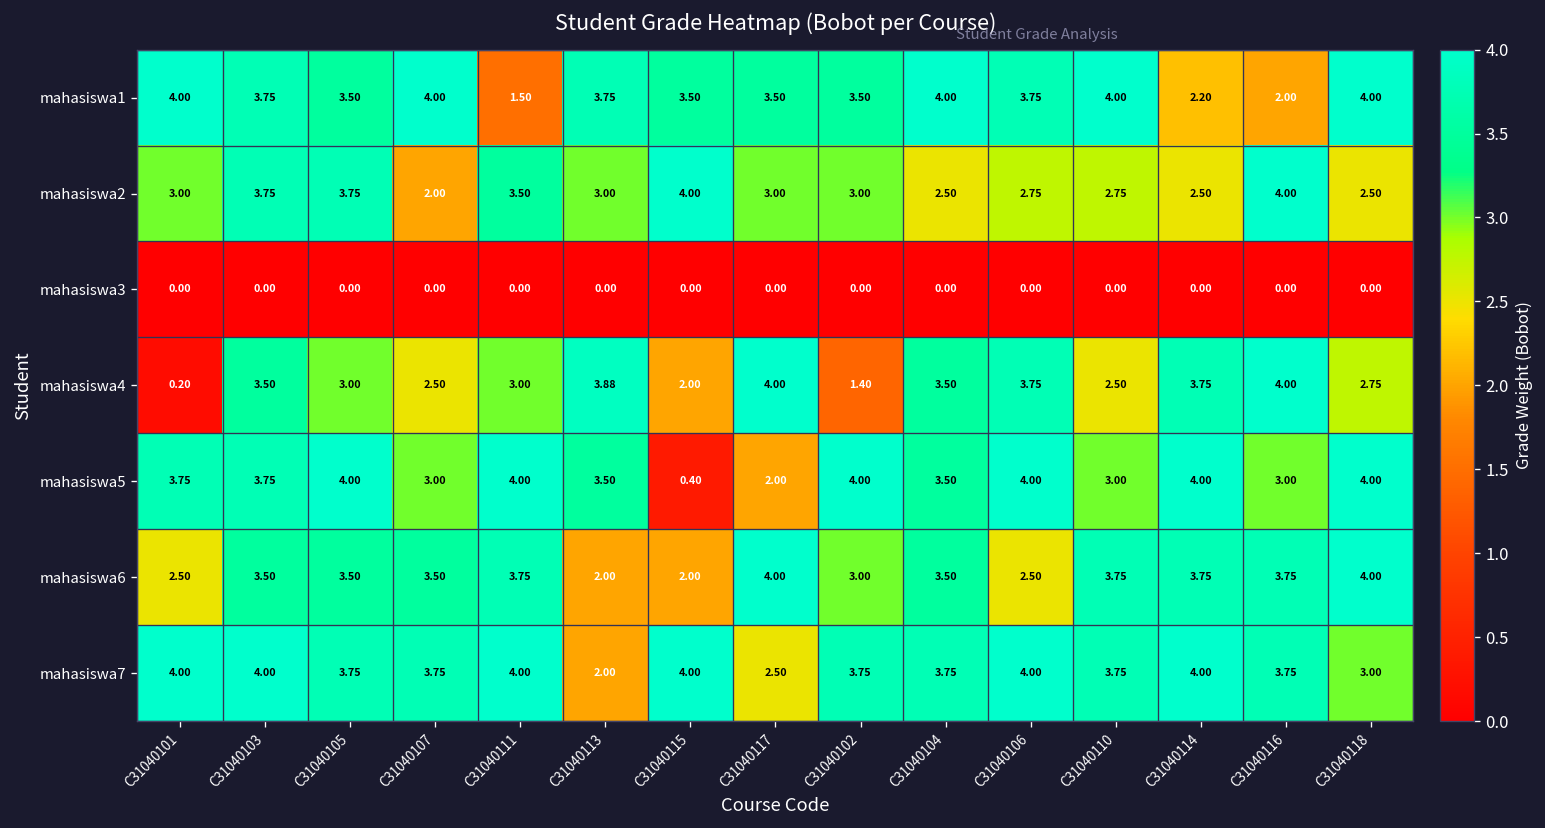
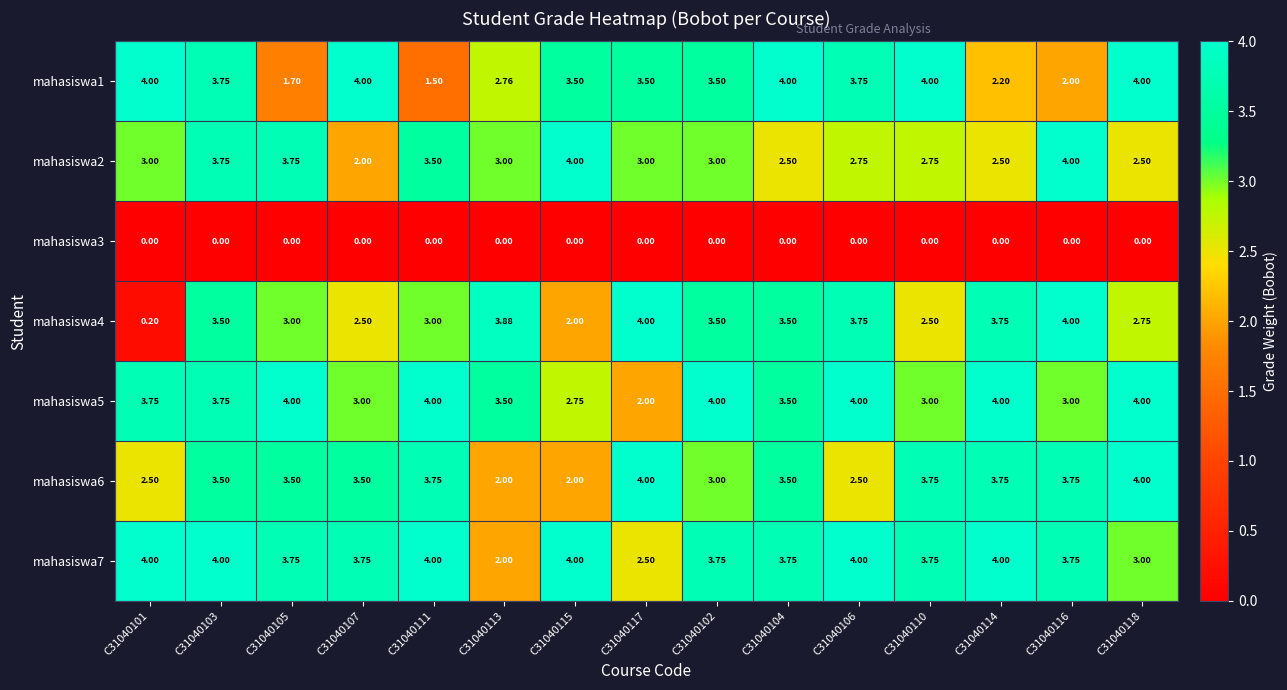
mahasiswa1, C31040105: 3.50 -> 1.70
mahasiswa1, C31040113: 3.75 -> 2.76
mahasiswa4, C31040102: 1.40 -> 3.50
mahasiswa5, C31040115: 0.40 -> 2.75
